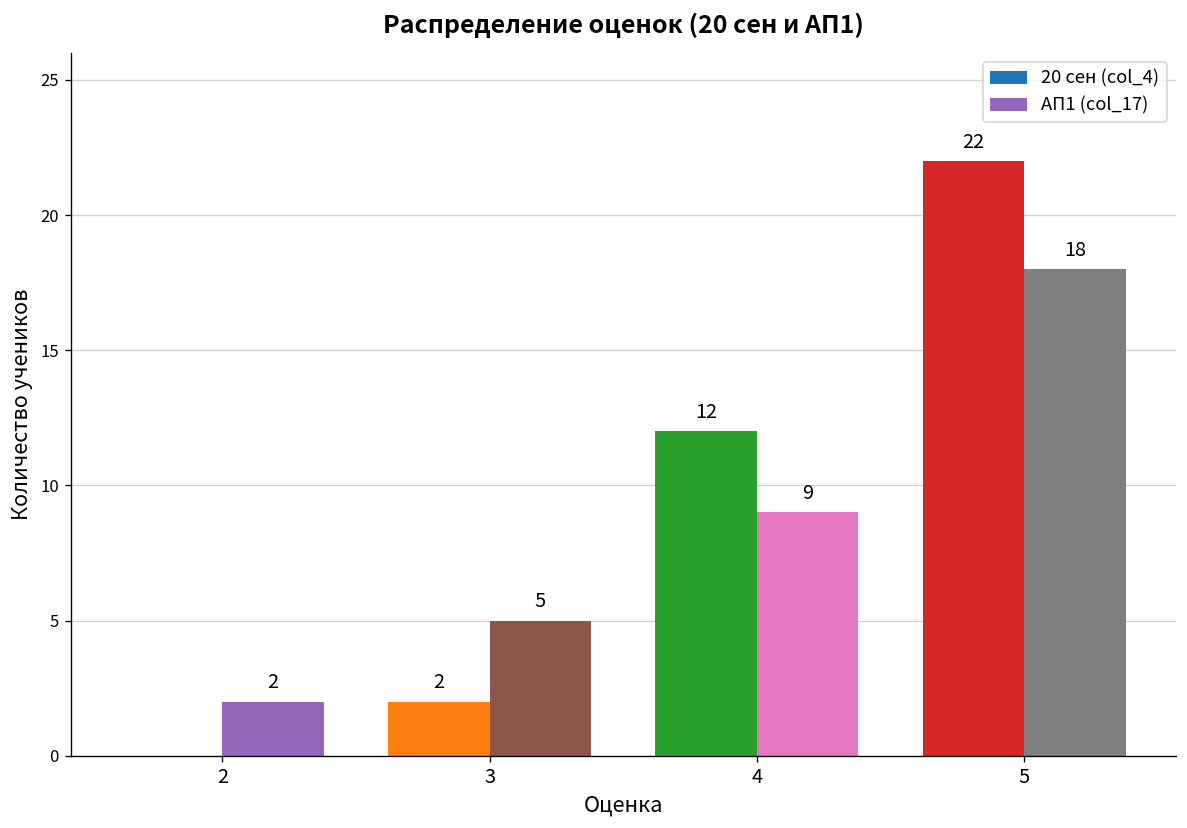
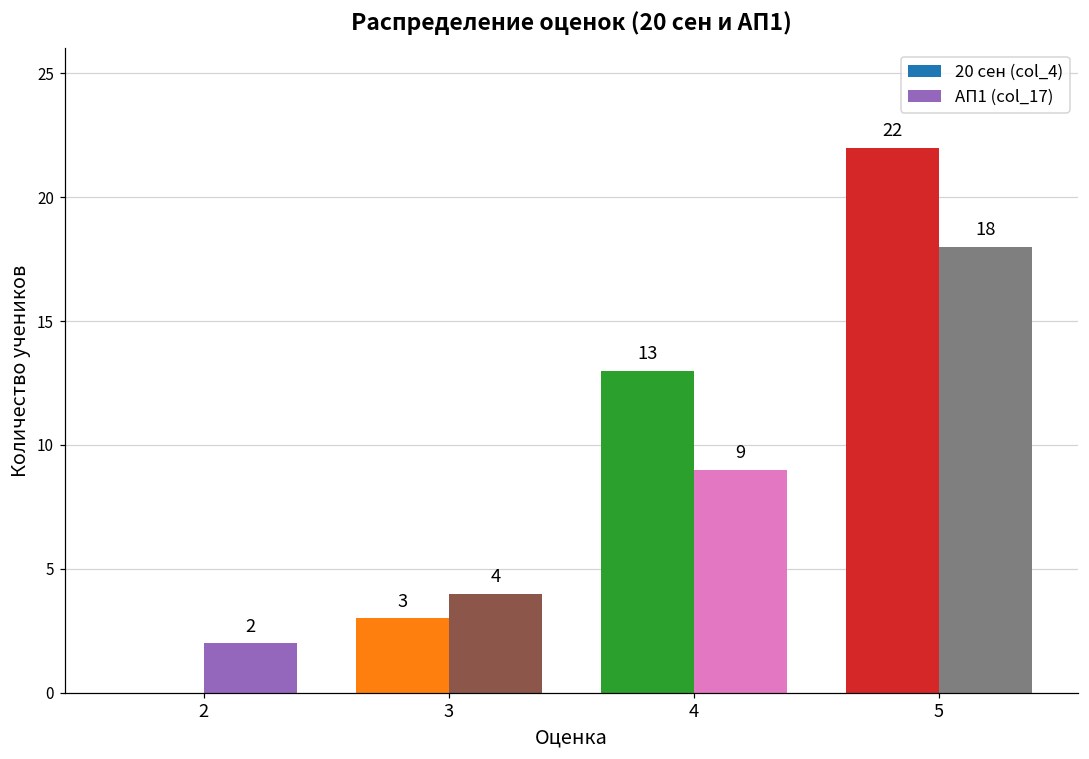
20 сен (col_4), 3: 2 -> 3
АП1 (col_17), 3: 5 -> 4
20 сен (col_4), 4: 12 -> 13
